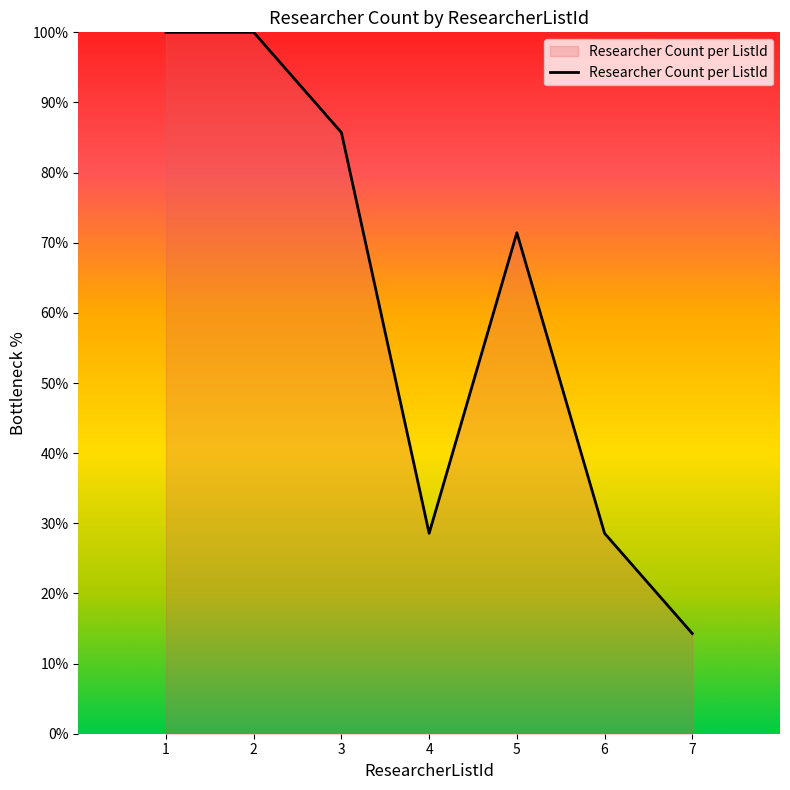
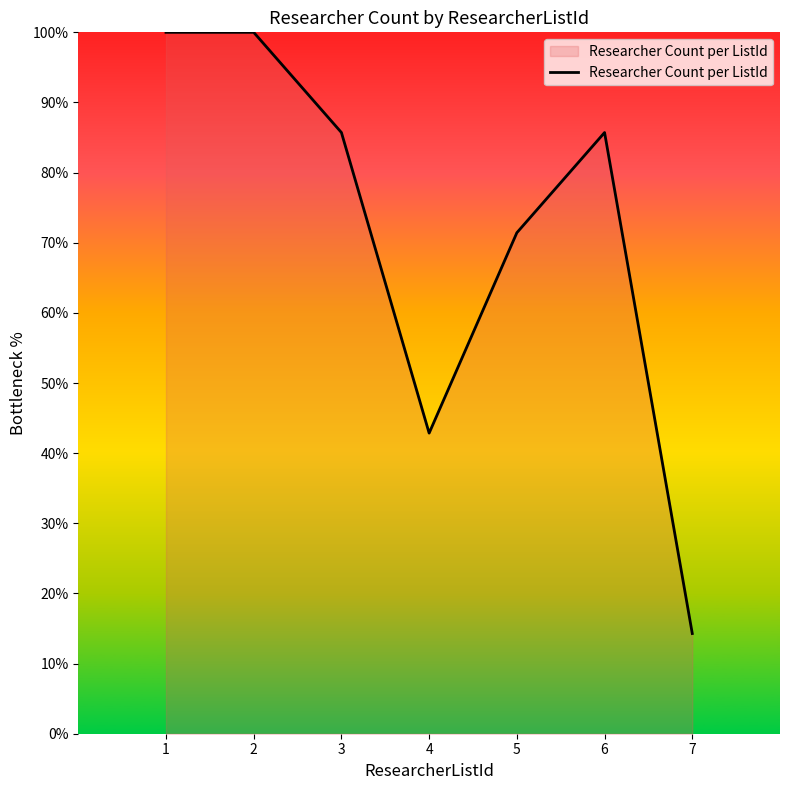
4: 29% -> 43%
6: 29% -> 86%
